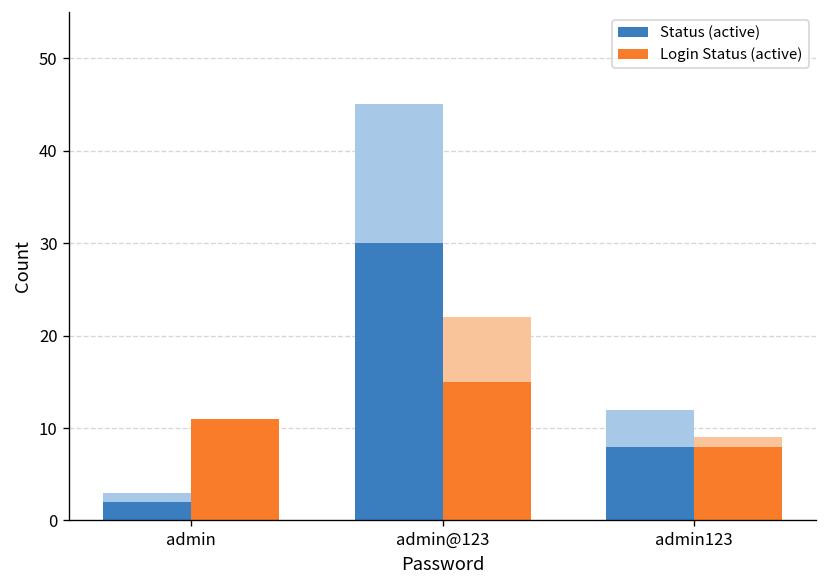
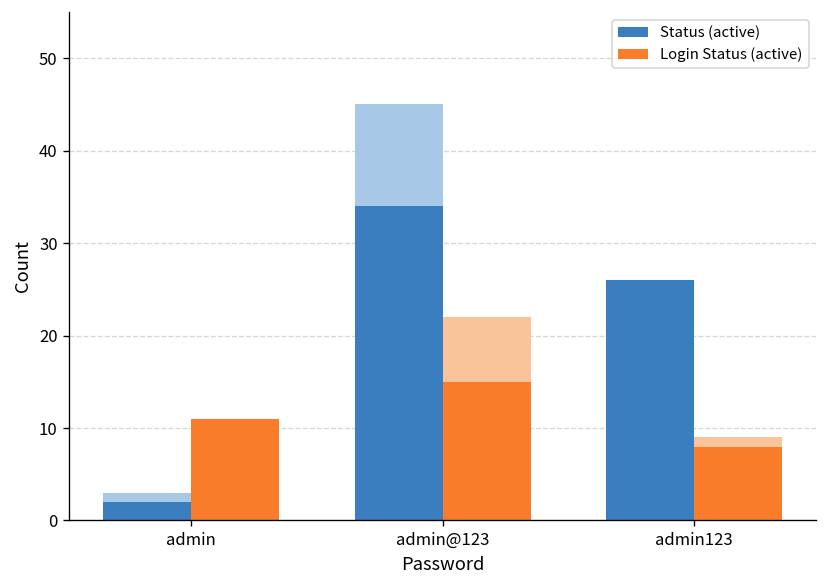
Status (active), admin@123: 30 -> 34
Status (active), admin123: 8 -> 26
